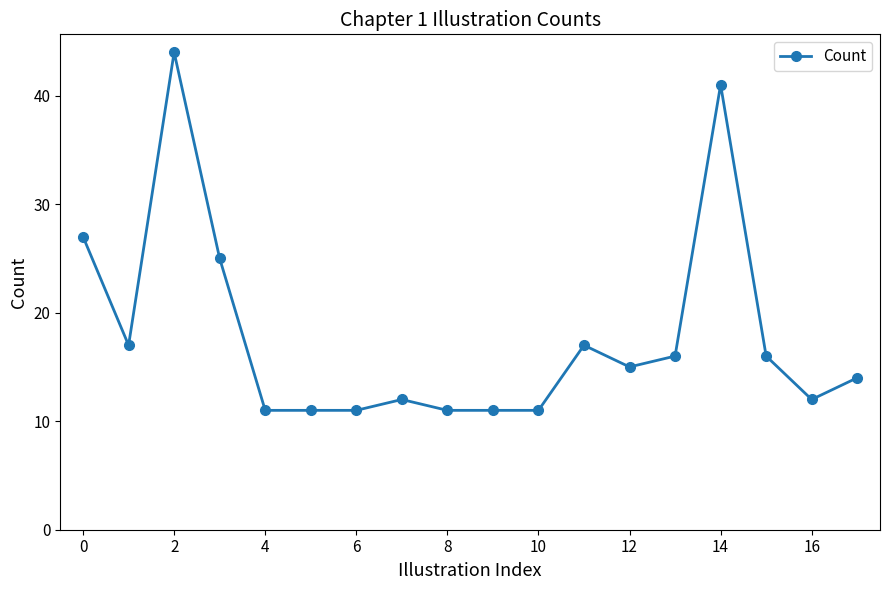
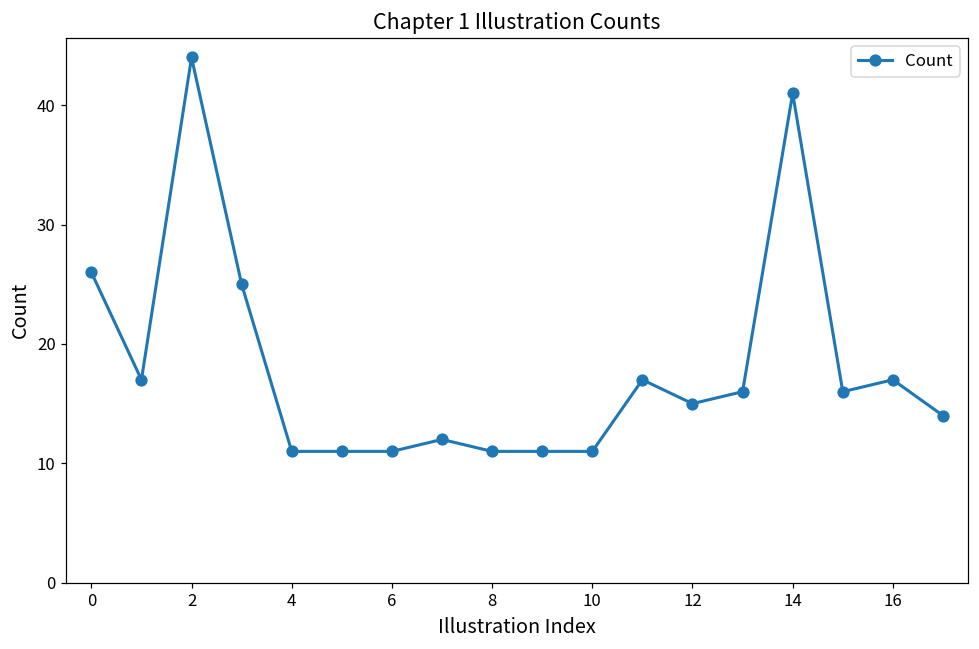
0: 27 -> 26
16: 12 -> 17
